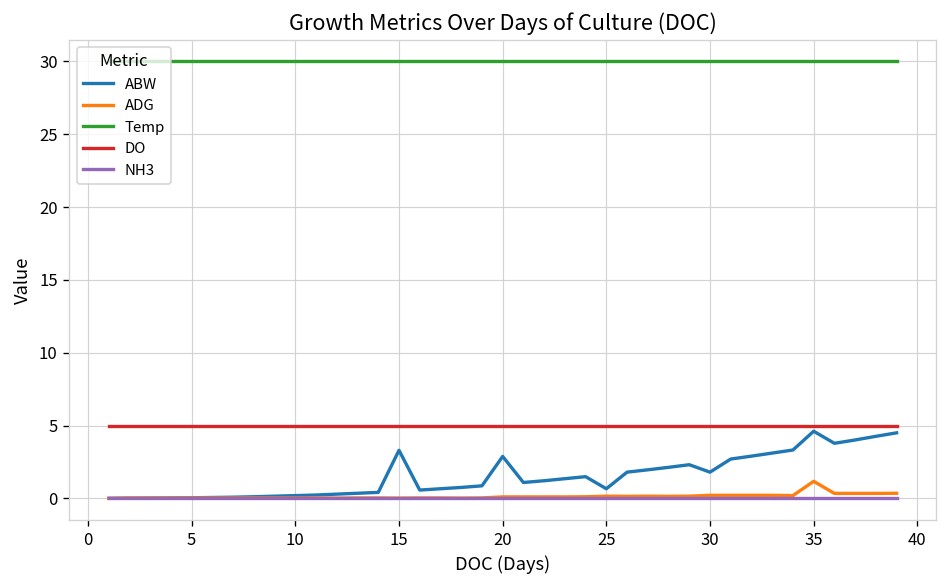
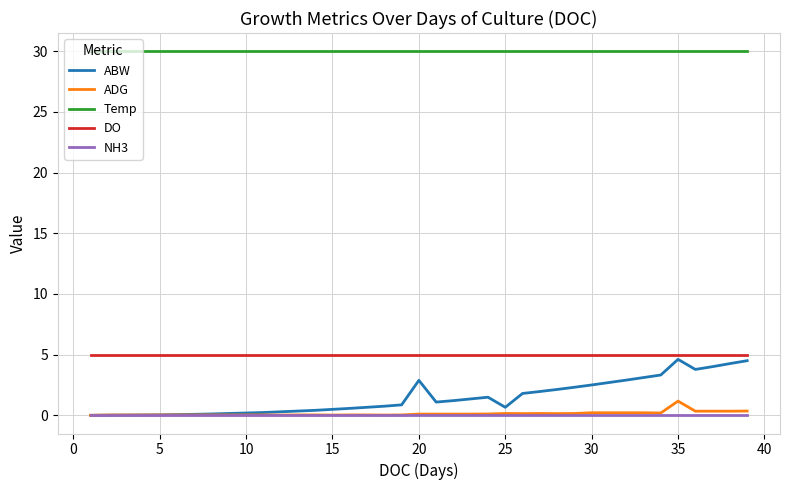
ABW, 15: 3.3 -> 0.5
ABW, 30: 1.8 -> 2.5
